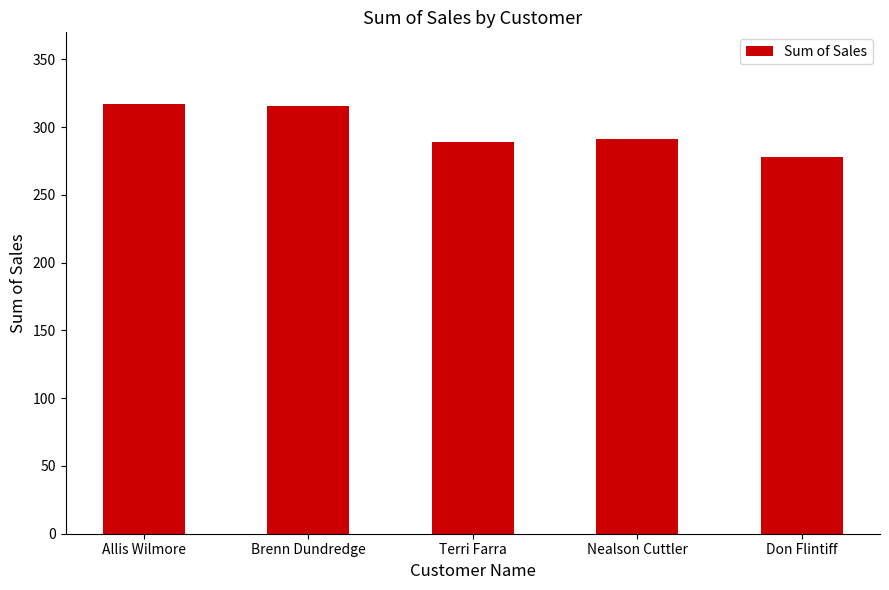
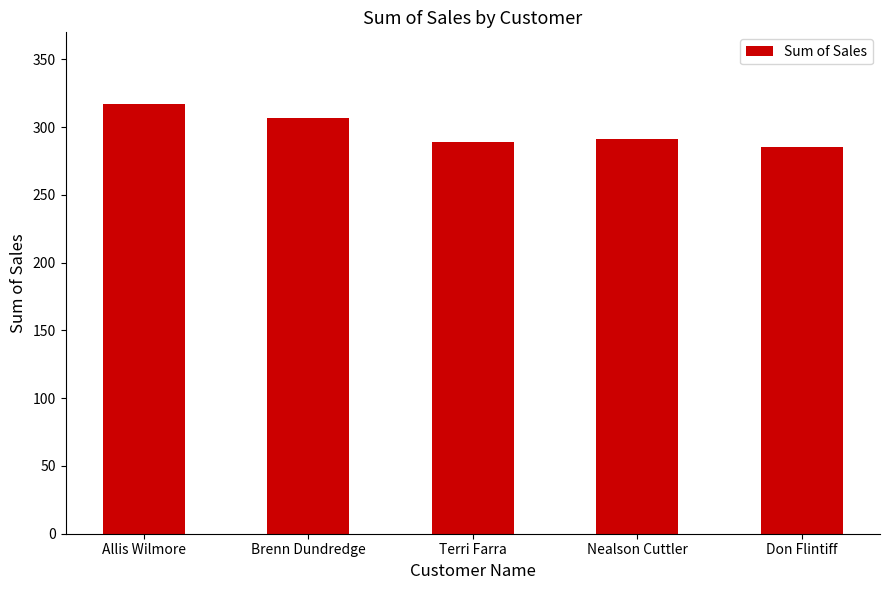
Brenn Dundredge: 316 -> 307
Don Flintiff: 278 -> 286
